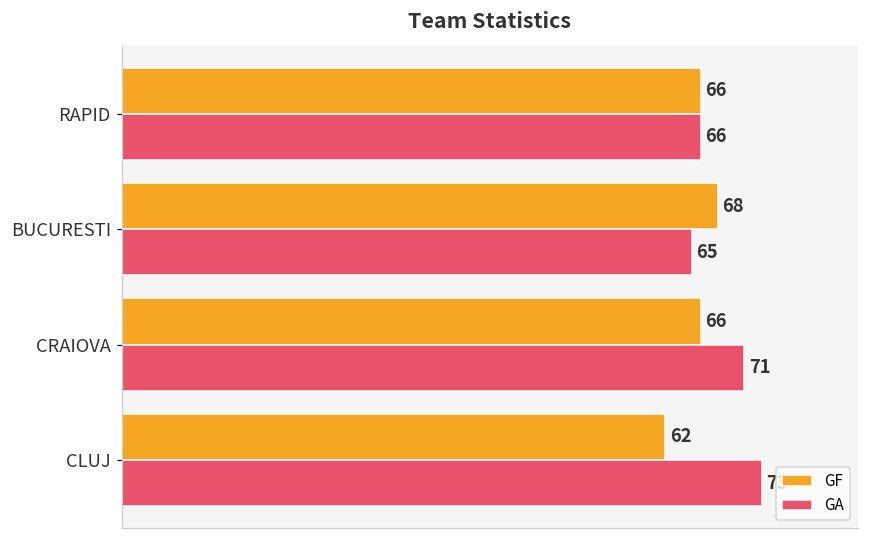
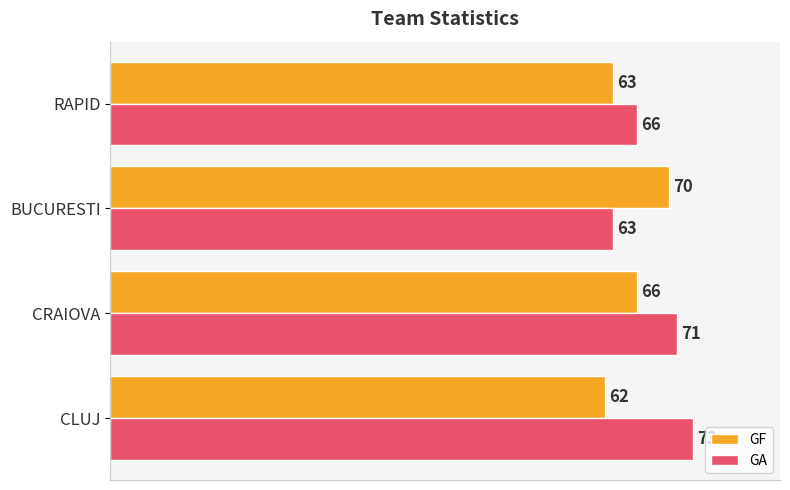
GF, RAPID: 66 -> 63
GF, BUCURESTI: 68 -> 70
GA, BUCURESTI: 65 -> 63
